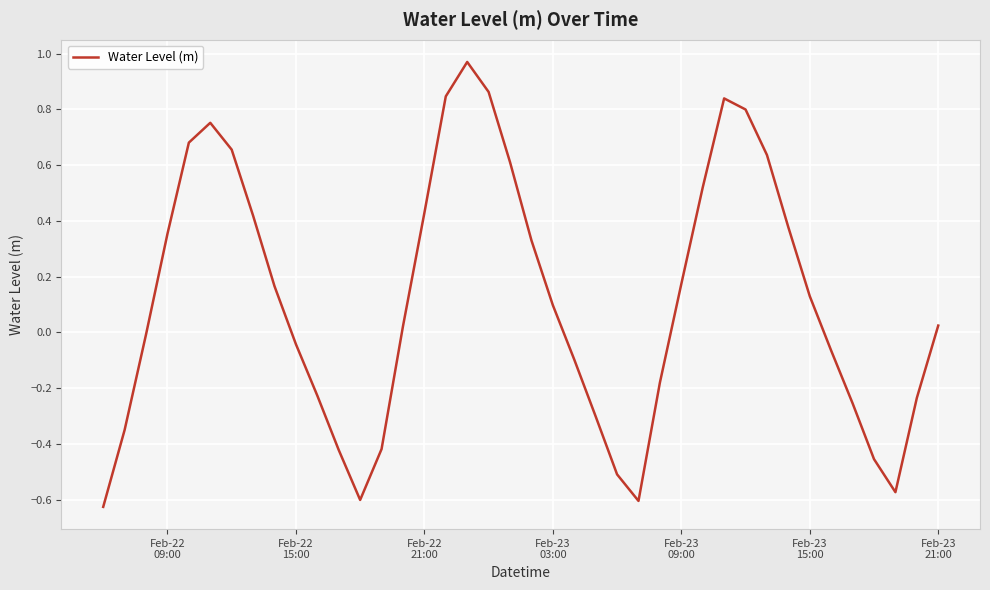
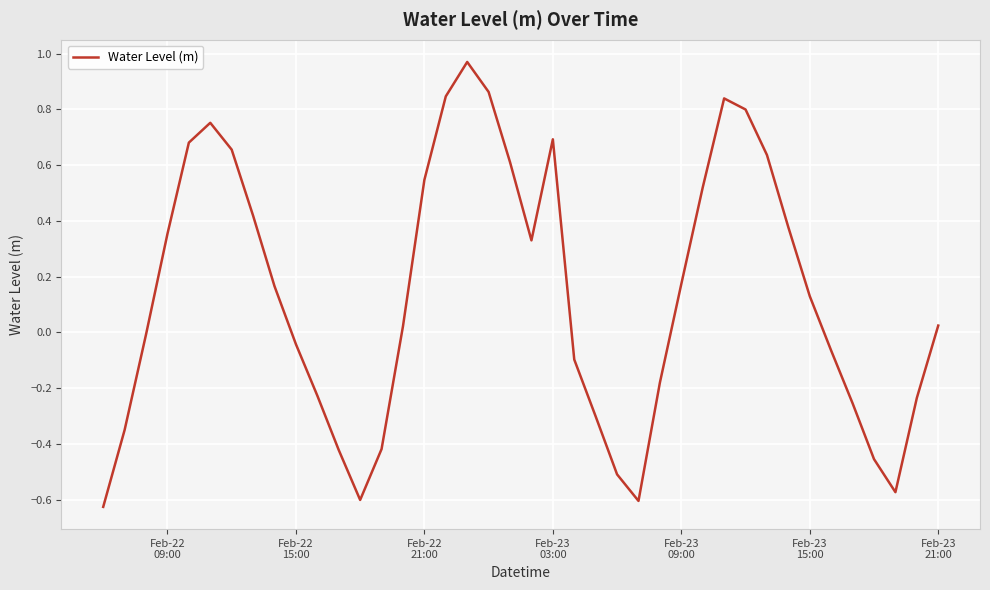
Feb-22 21:00: 0.43 -> 0.55
Feb-23 03:00: 0.10 -> 0.69
